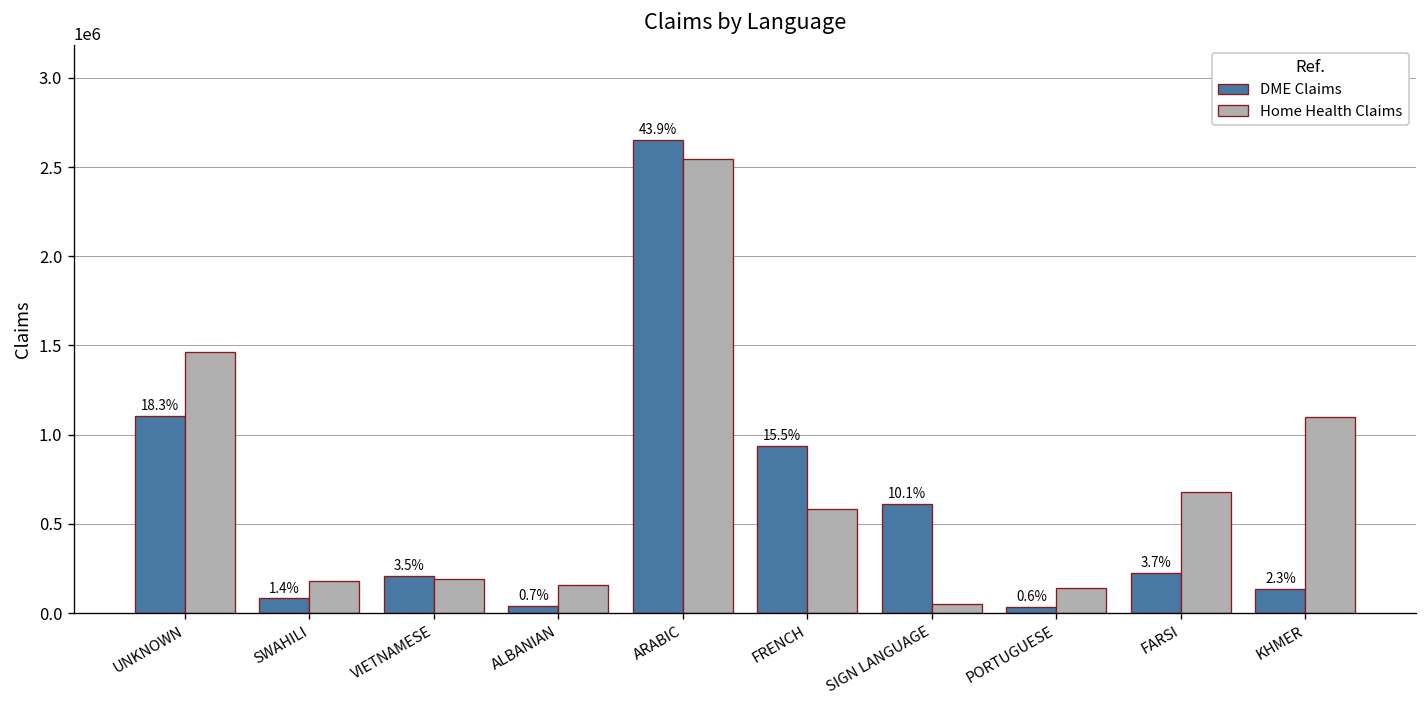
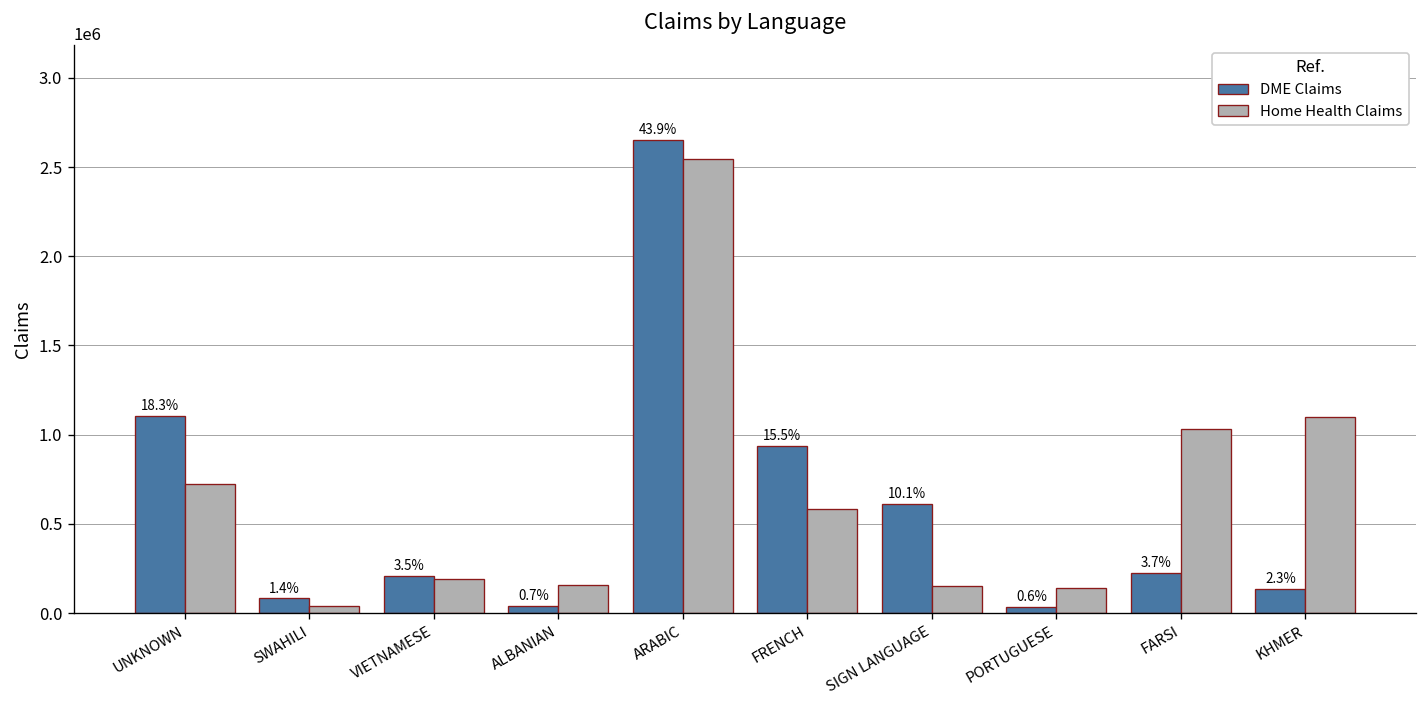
Home Health Claims, UNKNOWN: 1460000 -> 730000
Home Health Claims, SWAHILI: 180000 -> 40000
Home Health Claims, SIGN LANGUAGE: 50000 -> 150000
Home Health Claims, FARSI: 680000 -> 1030000
